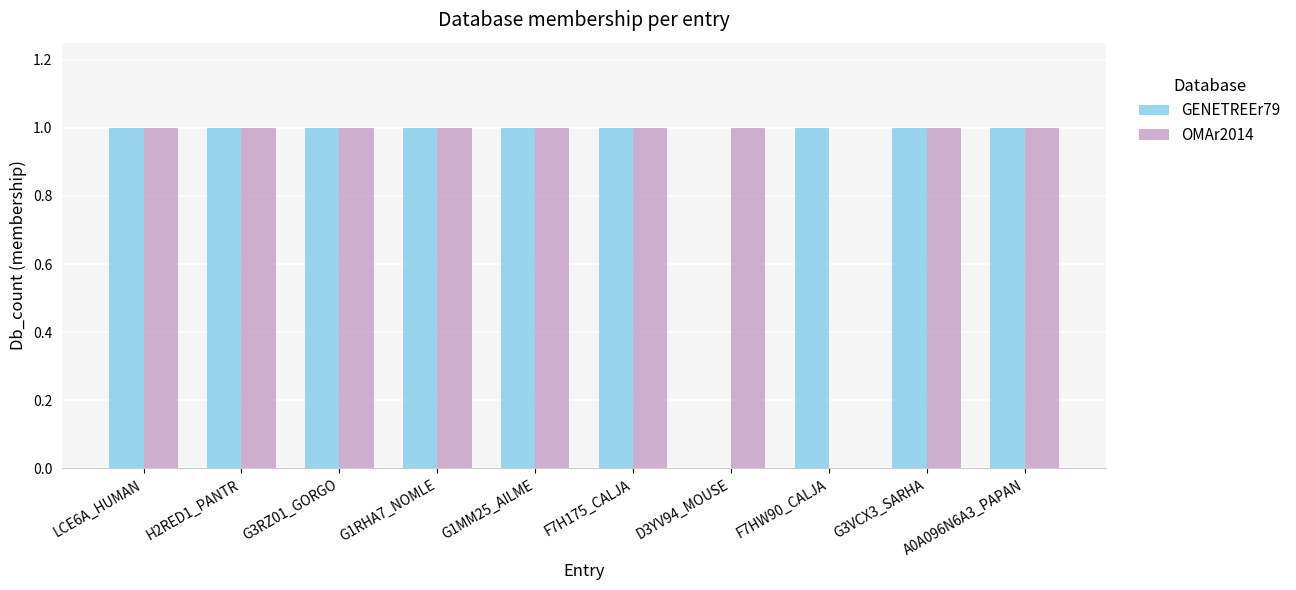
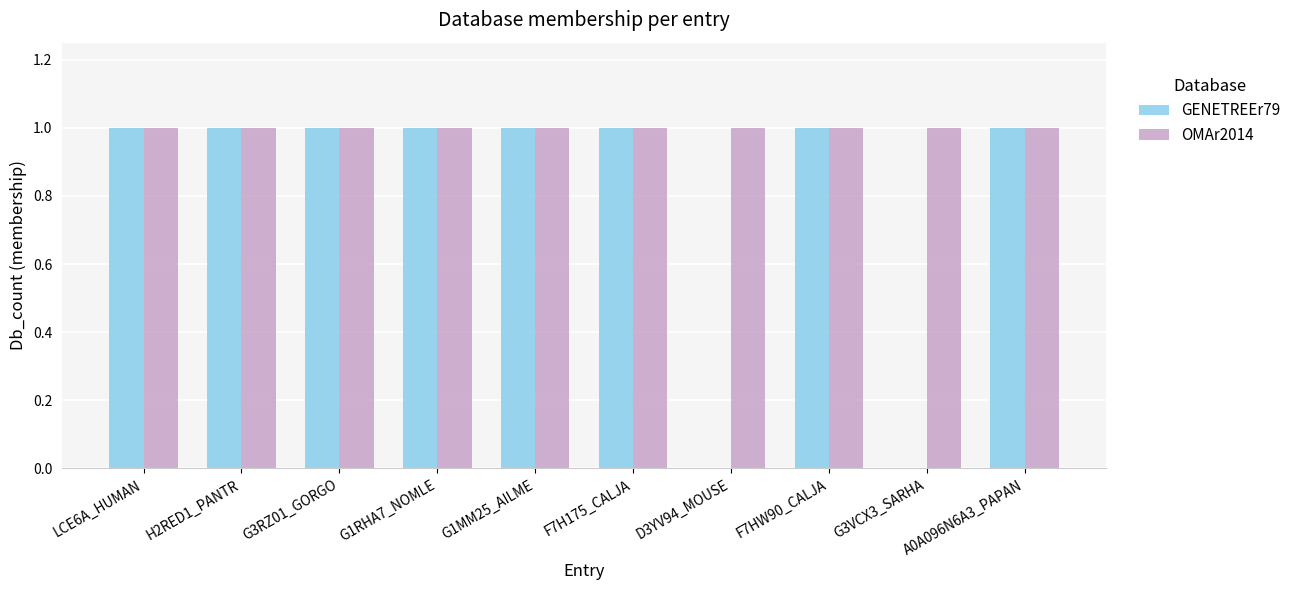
OMAr2014, F7HW90_CALJA: 0 -> 1
GENETREEr79, G3VCX3_SARHA: 1 -> 0
